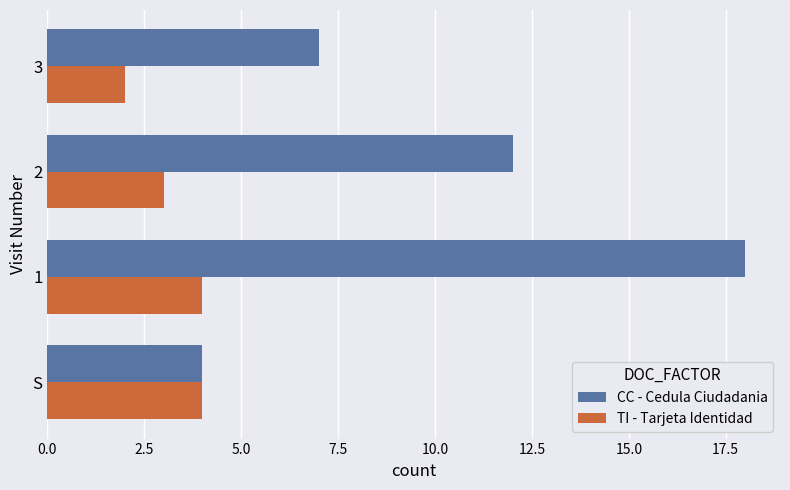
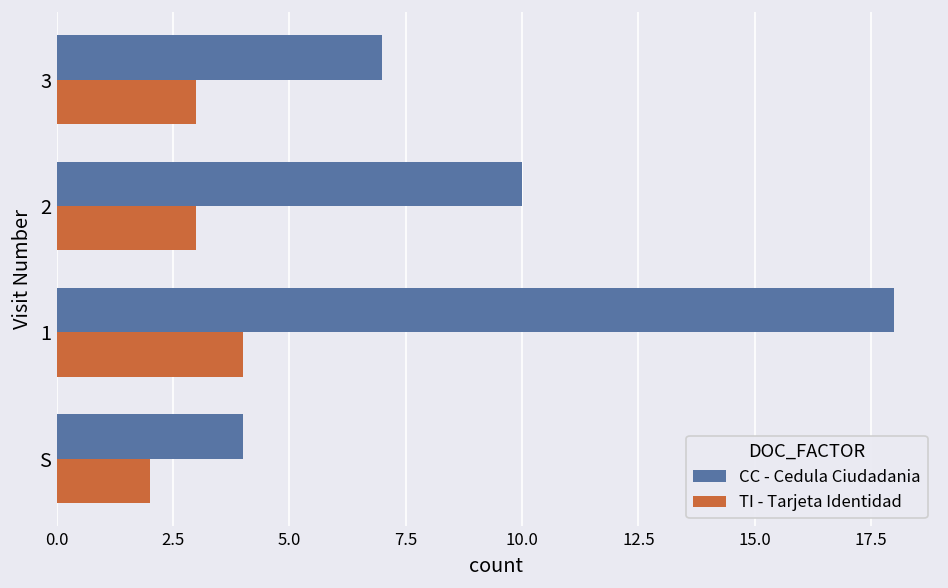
TI - Tarjeta Identidad, 3: 2 -> 3
CC - Cedula Ciudadania, 2: 12 -> 10
TI - Tarjeta Identidad, S: 4 -> 2
